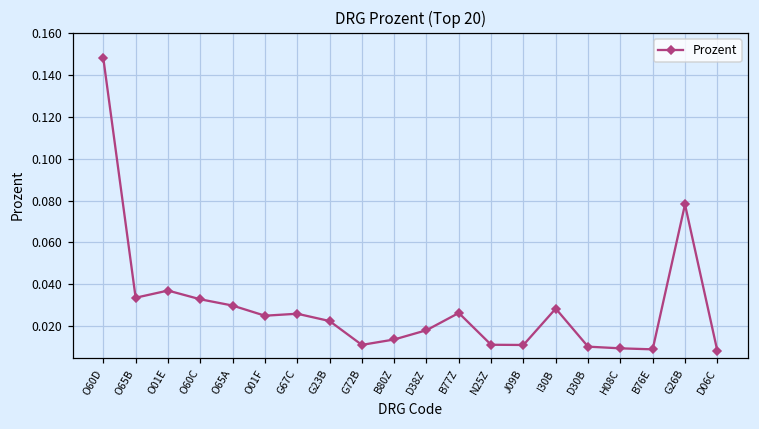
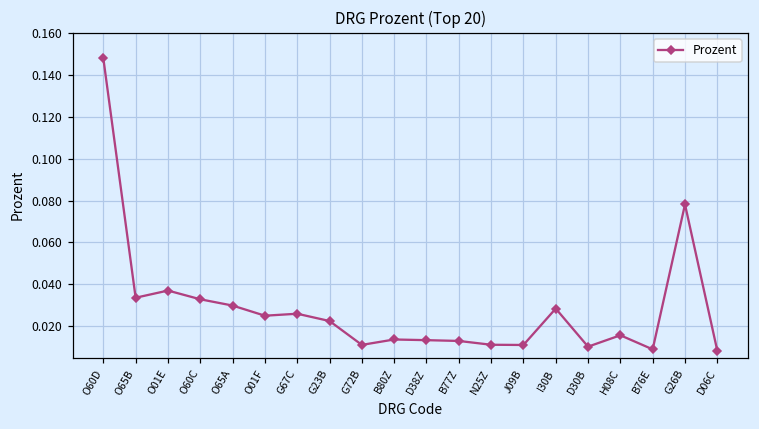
D38Z: 0.018 -> 0.013
B77Z: 0.026 -> 0.013
H08C: 0.009 -> 0.016
